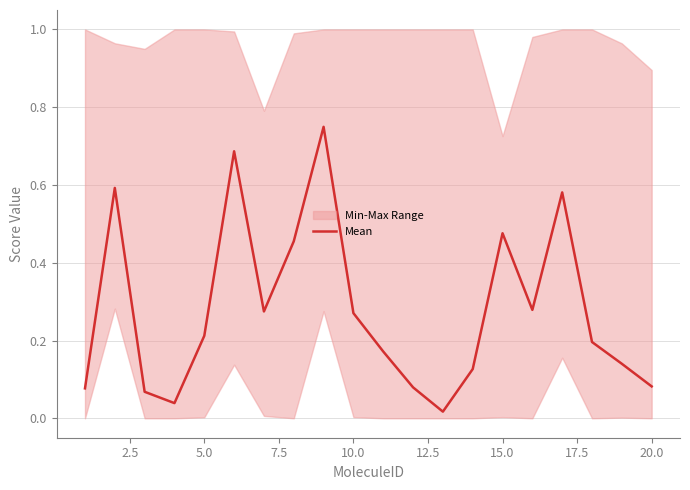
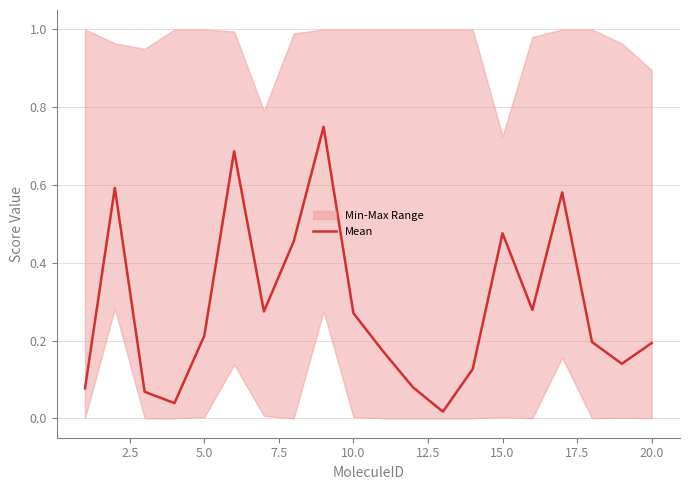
Mean, 20.0: 0.08 -> 0.19
